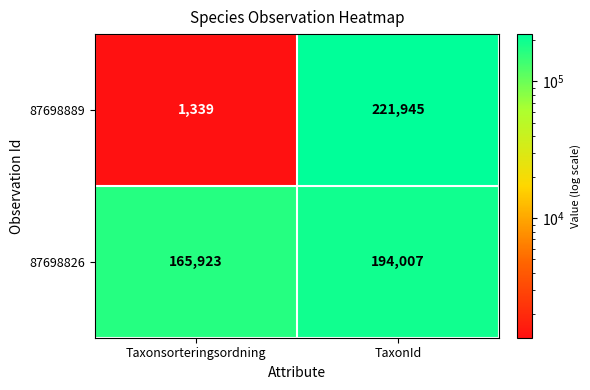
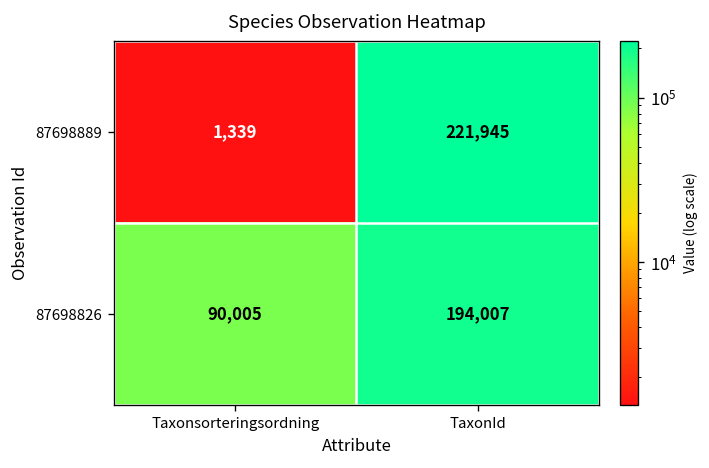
87698826, Taxonsorteringsordning: 165,923 -> 90,005
